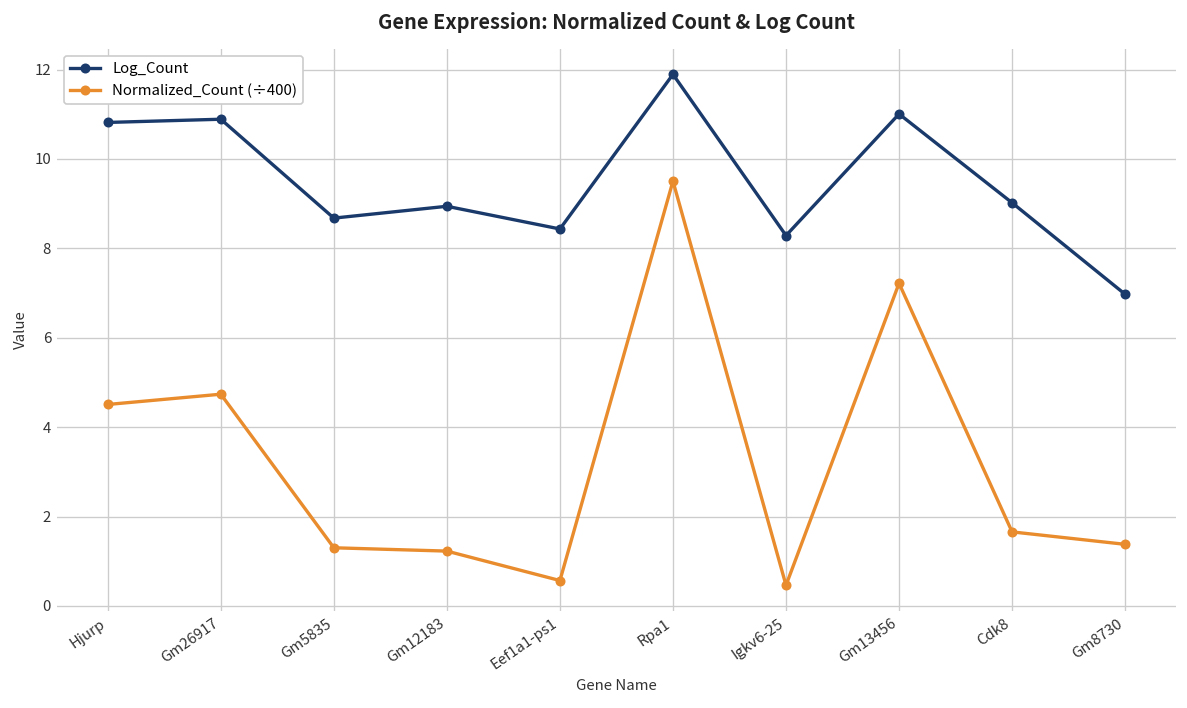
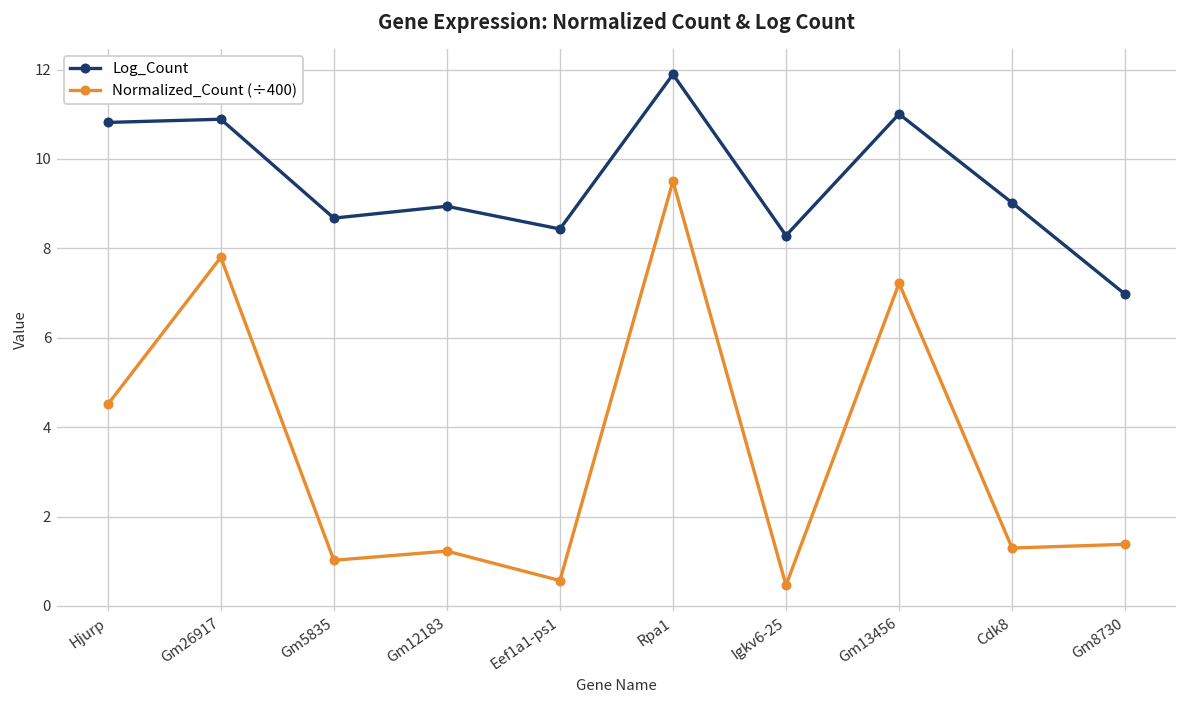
Normalized_Count (÷400), Gm26917: 4.7 -> 7.8
Normalized_Count (÷400), Gm5835: 1.3 -> 1.0
Normalized_Count (÷400), Cdk8: 1.7 -> 1.3
